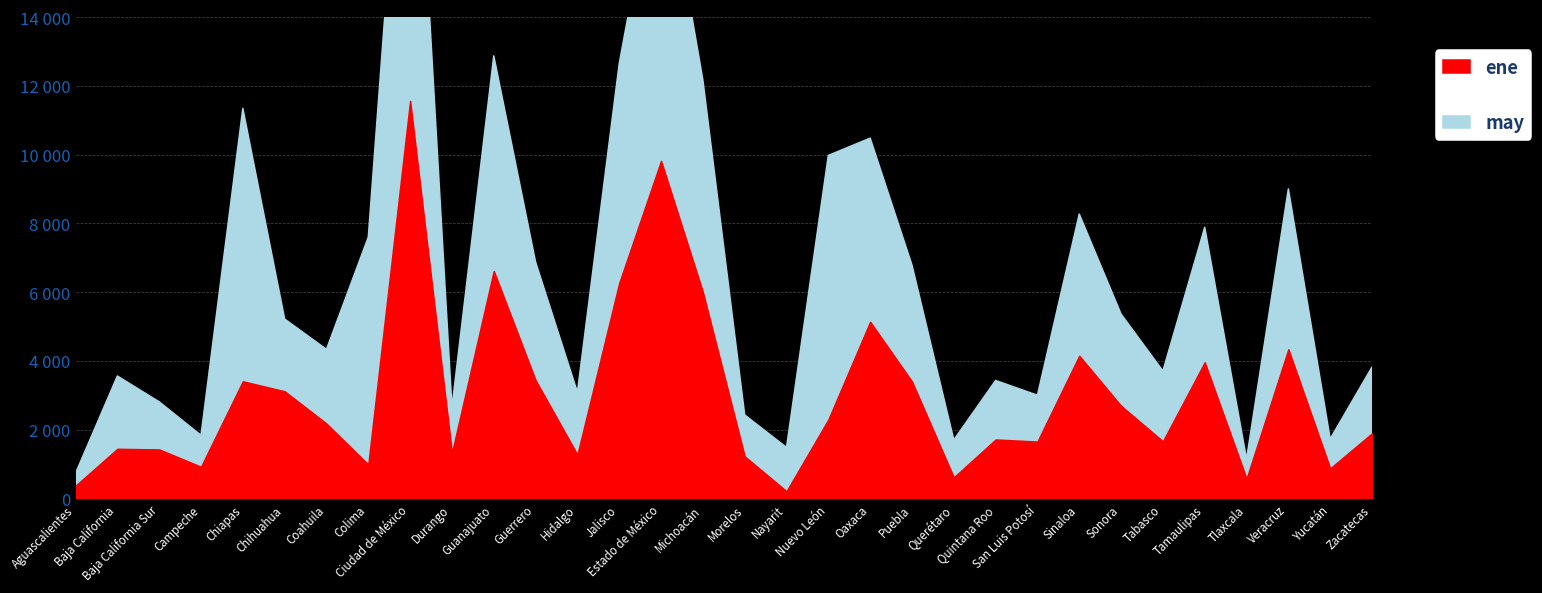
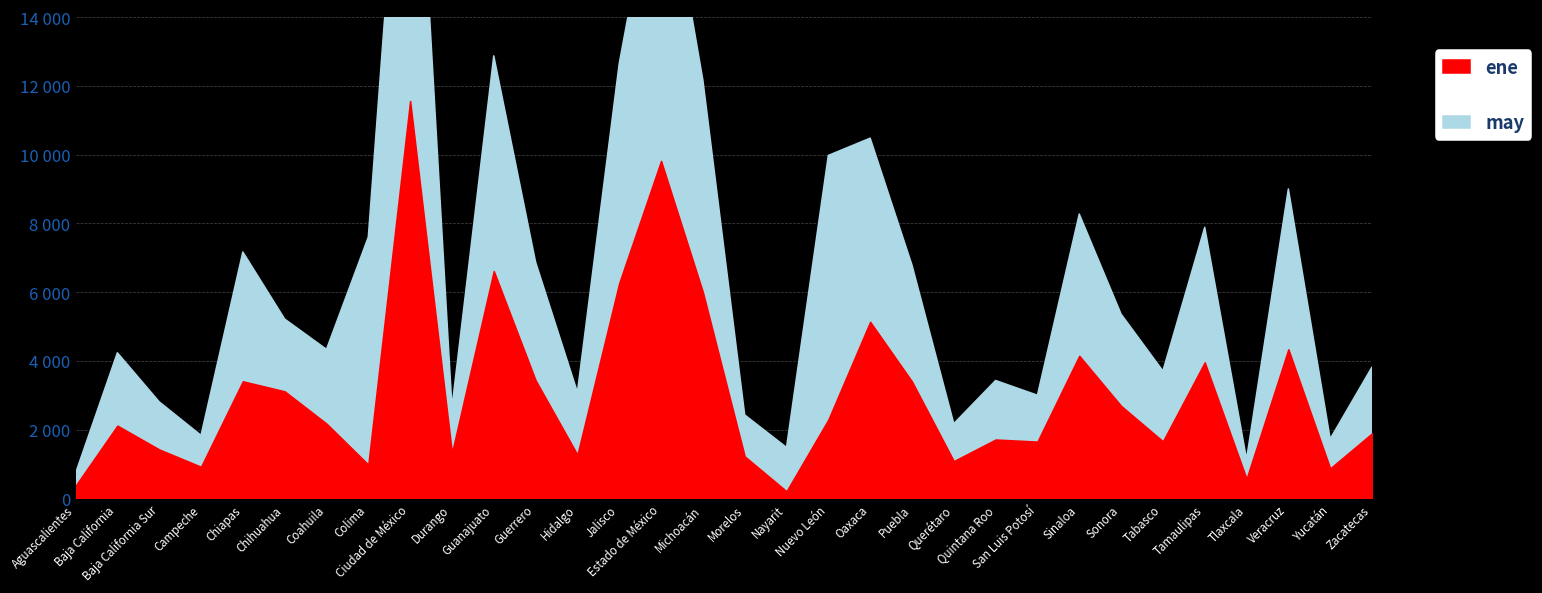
ene, Baja California: 1400 -> 2100
may, Chiapas: 7900 -> 3800
ene, Querétaro: 600 -> 1100
